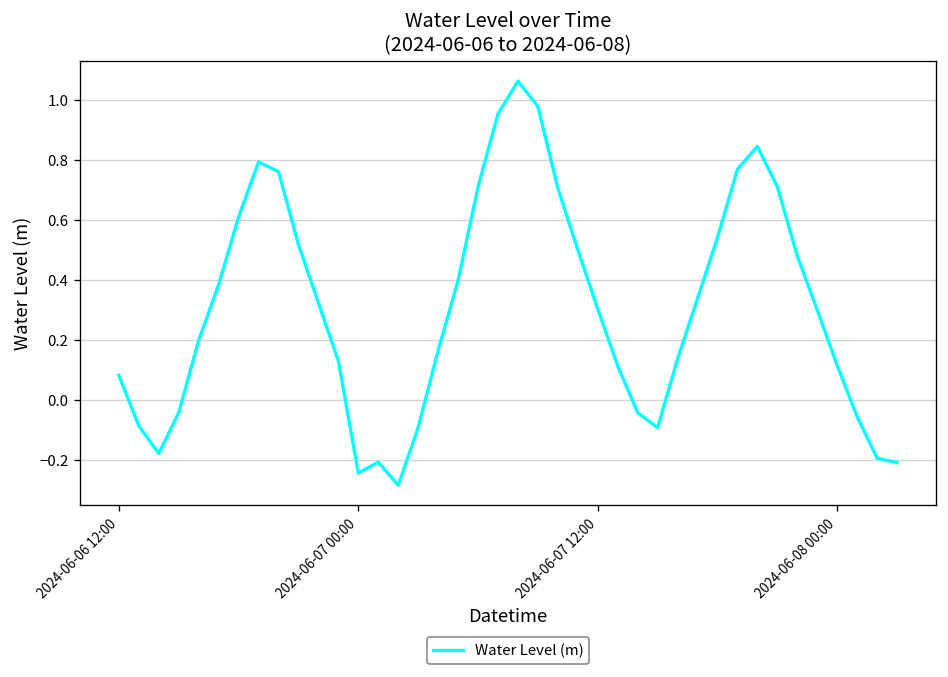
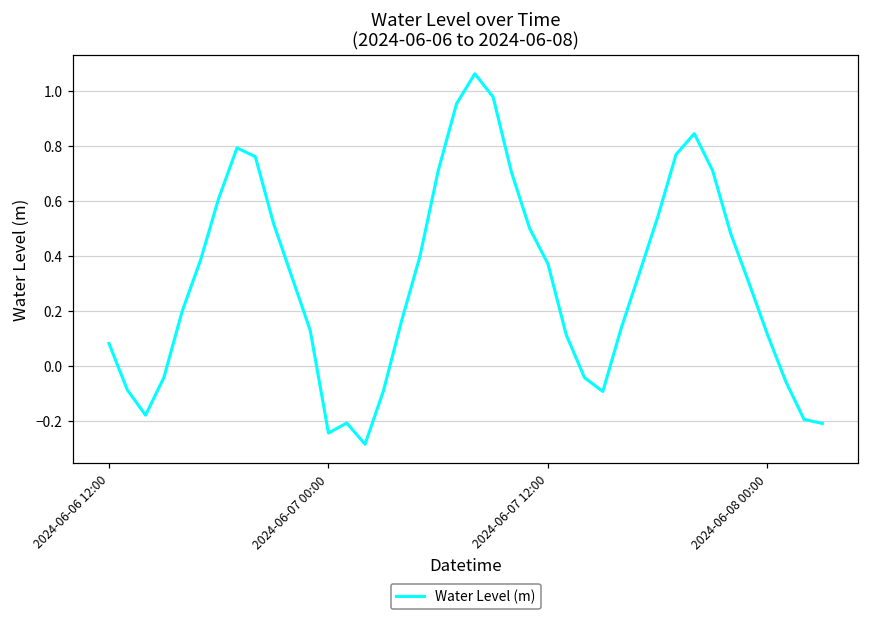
2024-06-07 12:00: 0.30 -> 0.37
